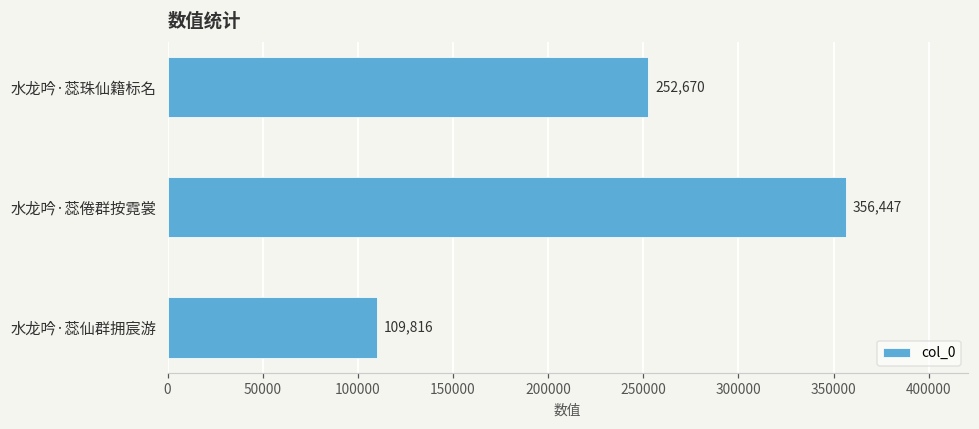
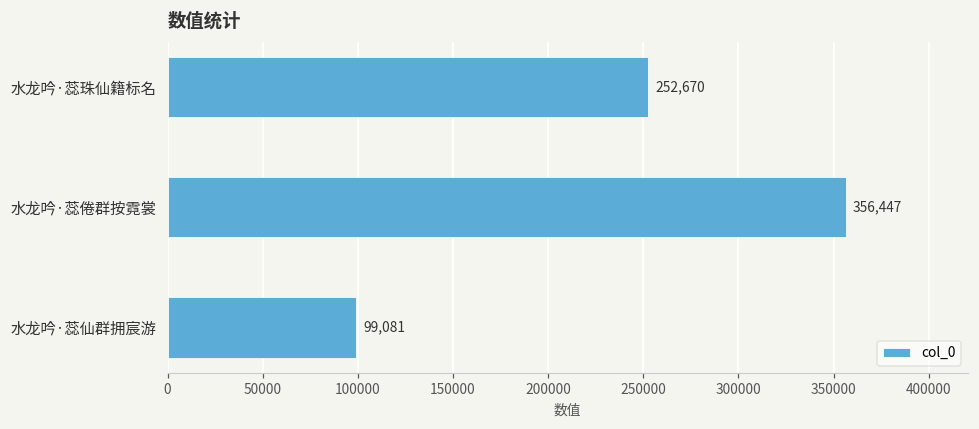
水龙吟·蕊仙群拥宸游: 109,816 -> 99,081
